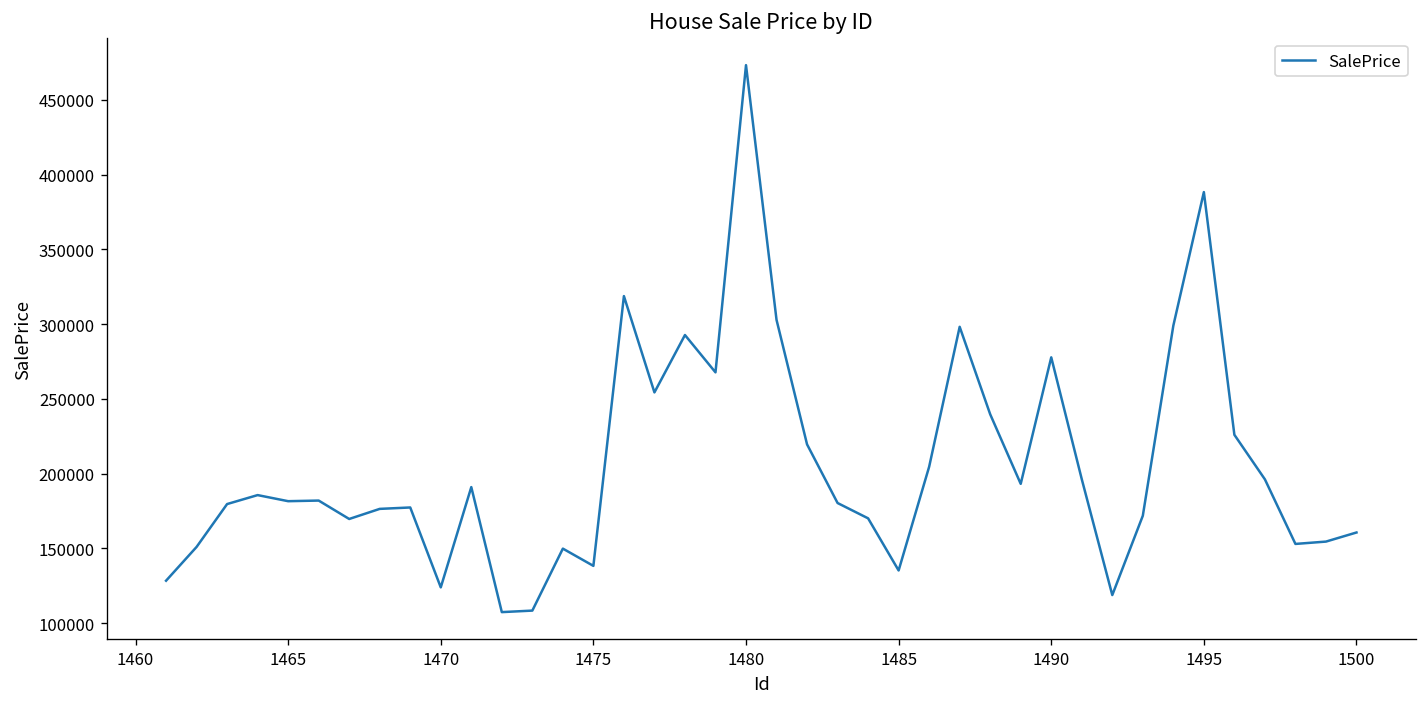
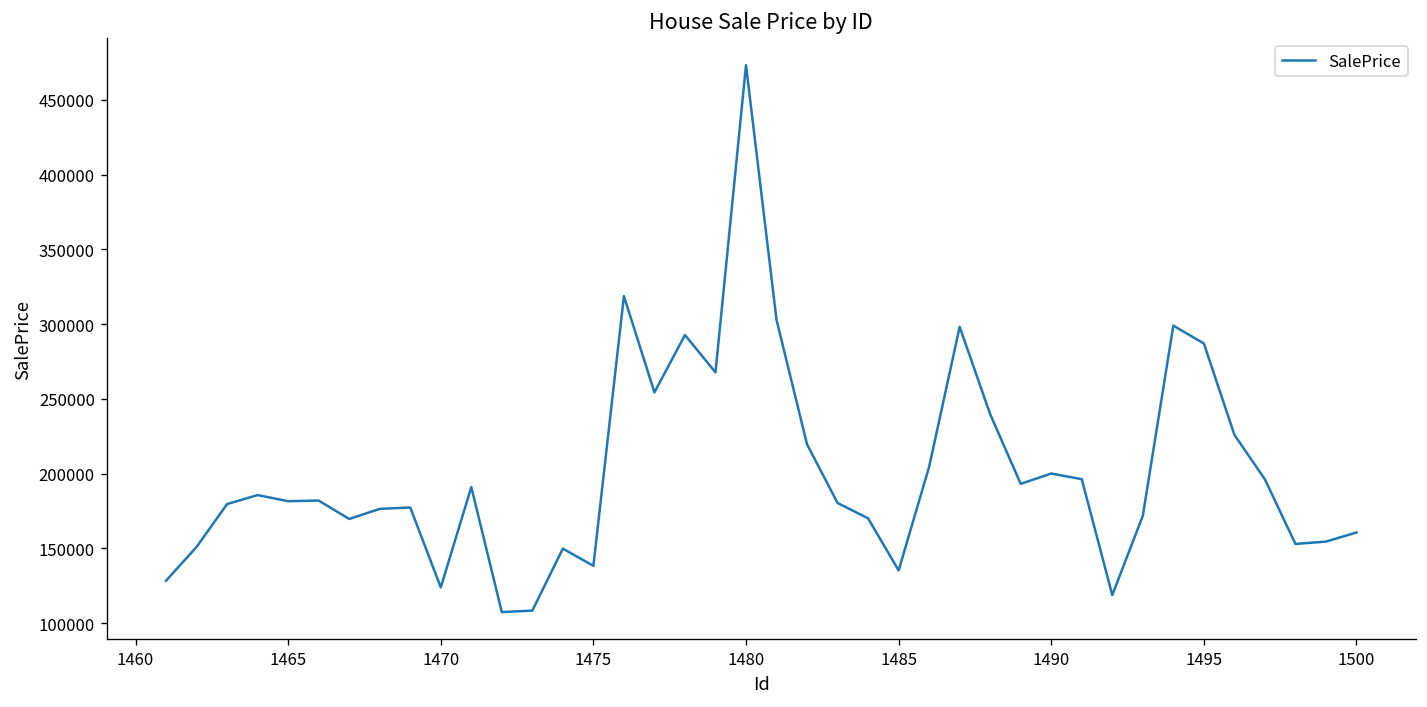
1490: 278000 -> 200000
1495: 388000 -> 287000
